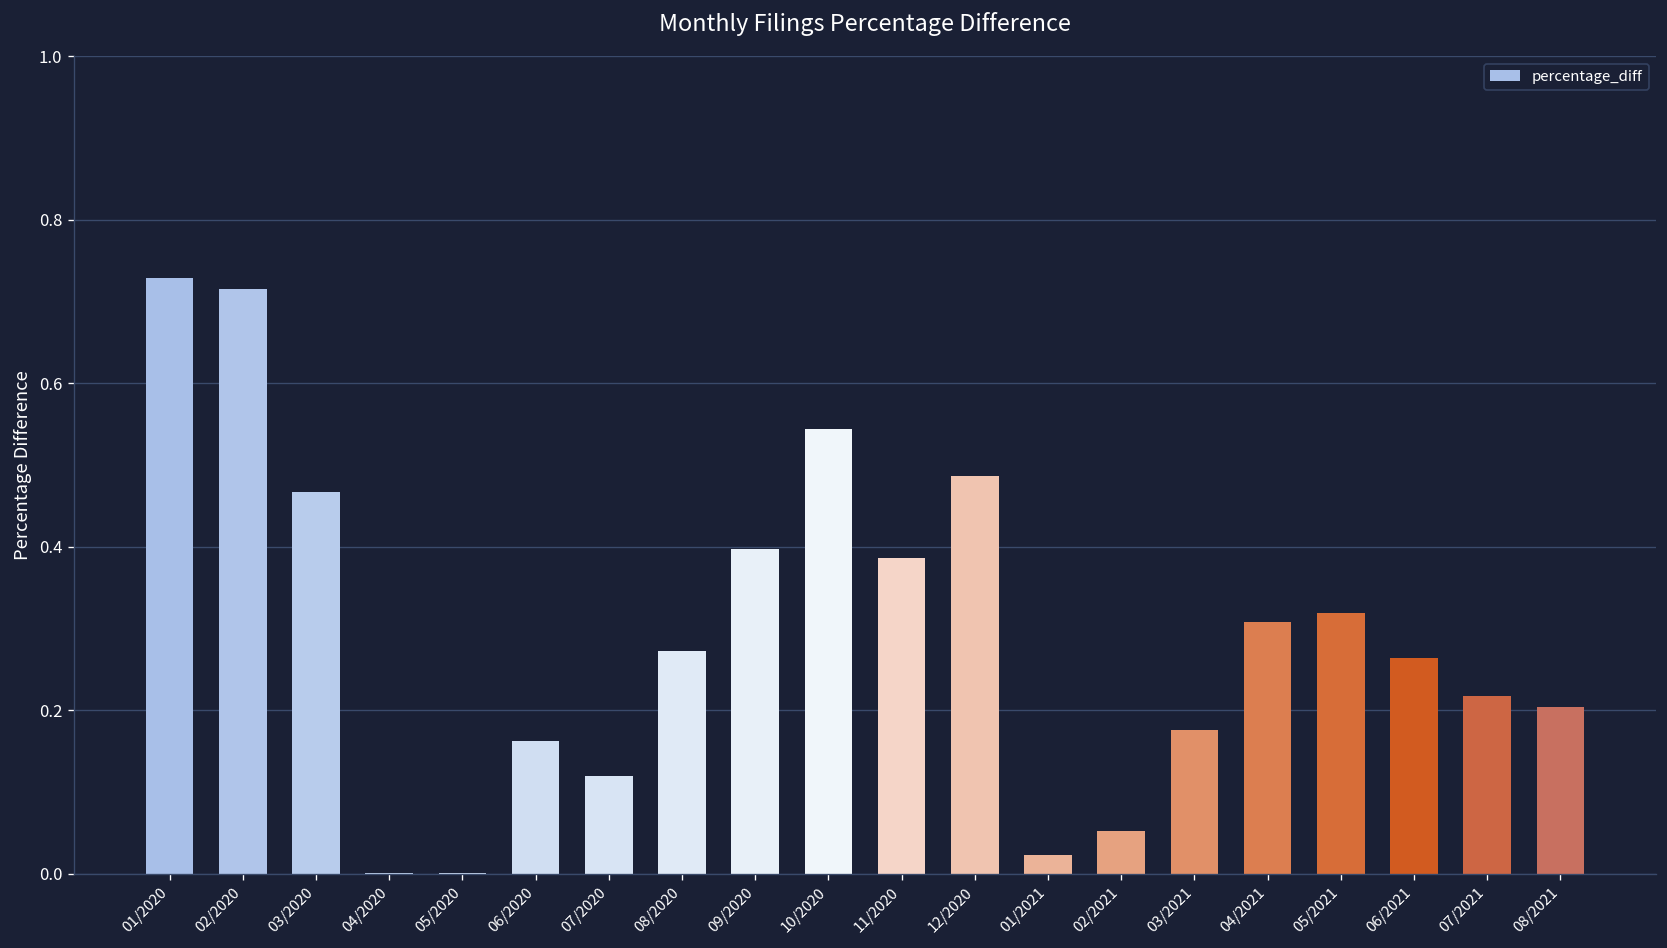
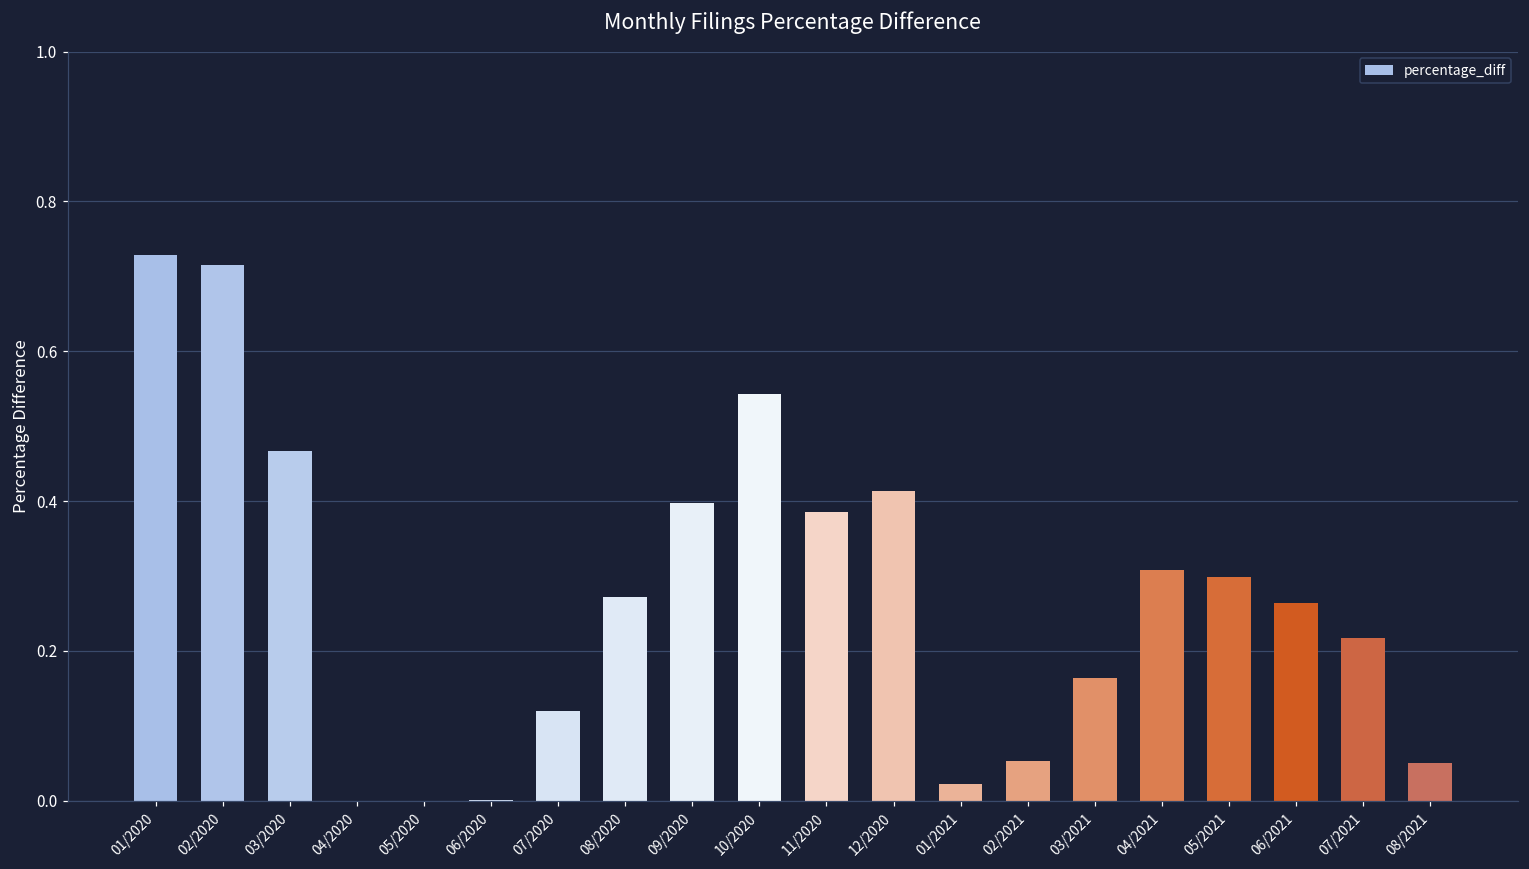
06/2020: 0.16 -> 0.00
12/2020: 0.49 -> 0.41
03/2021: 0.18 -> 0.16
05/2021: 0.32 -> 0.30
08/2021: 0.20 -> 0.05
